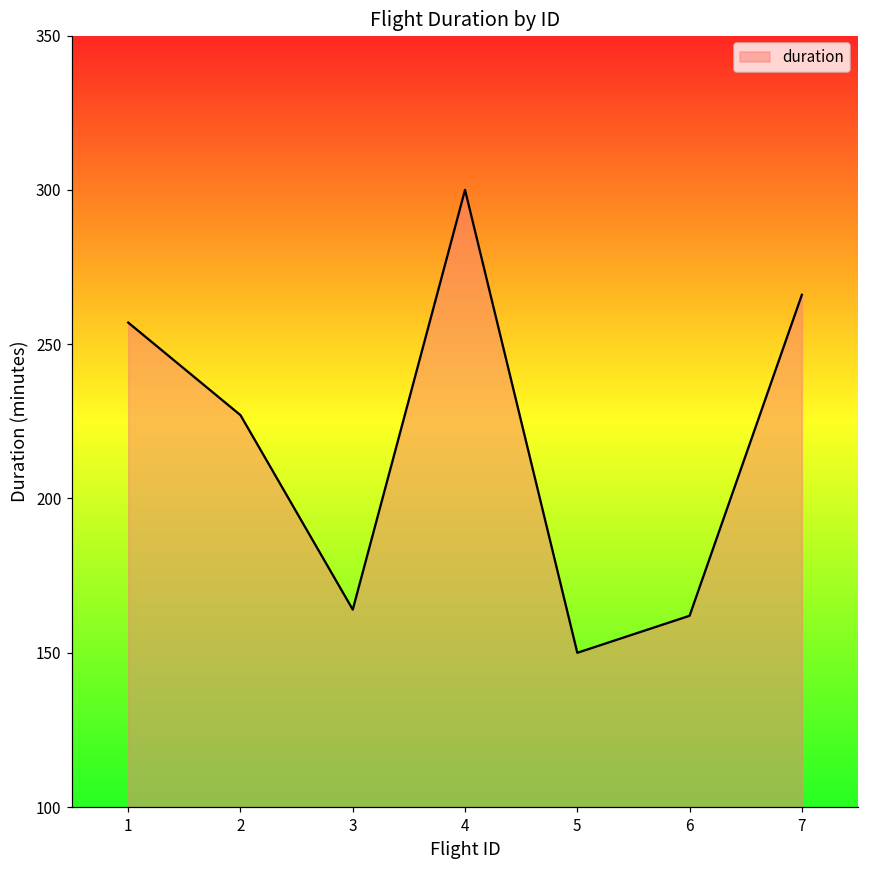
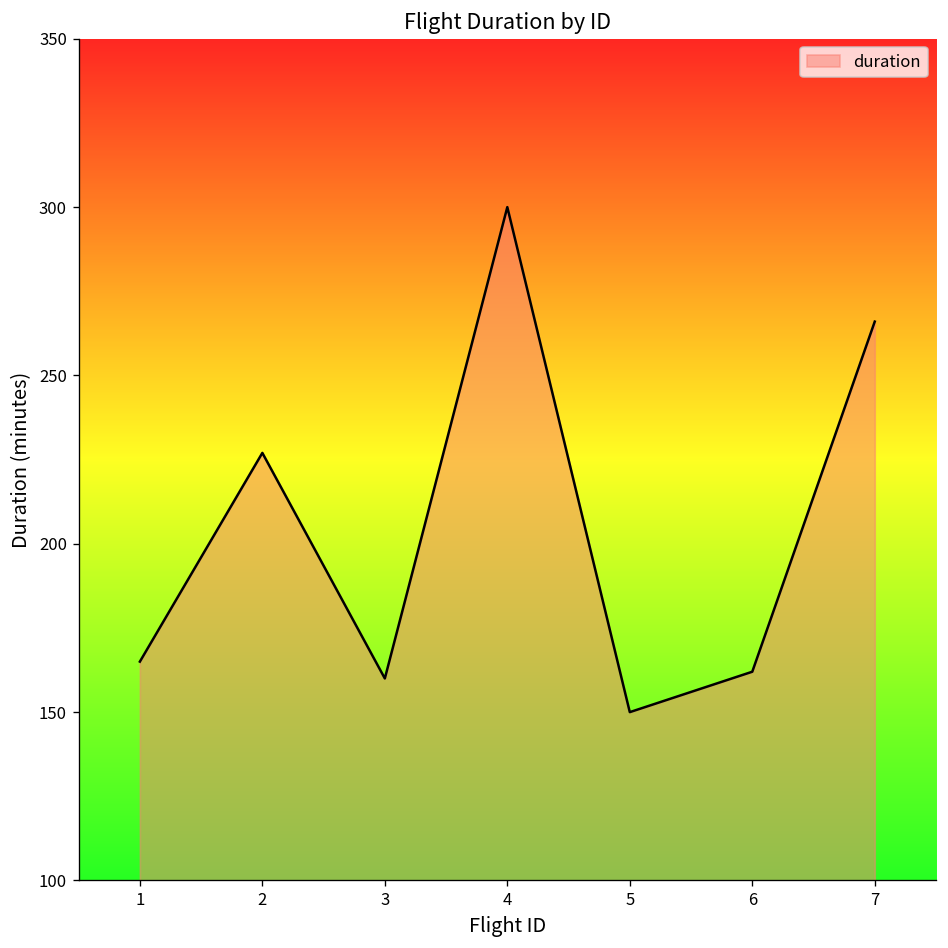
1: 257 -> 165
3: 164 -> 160
